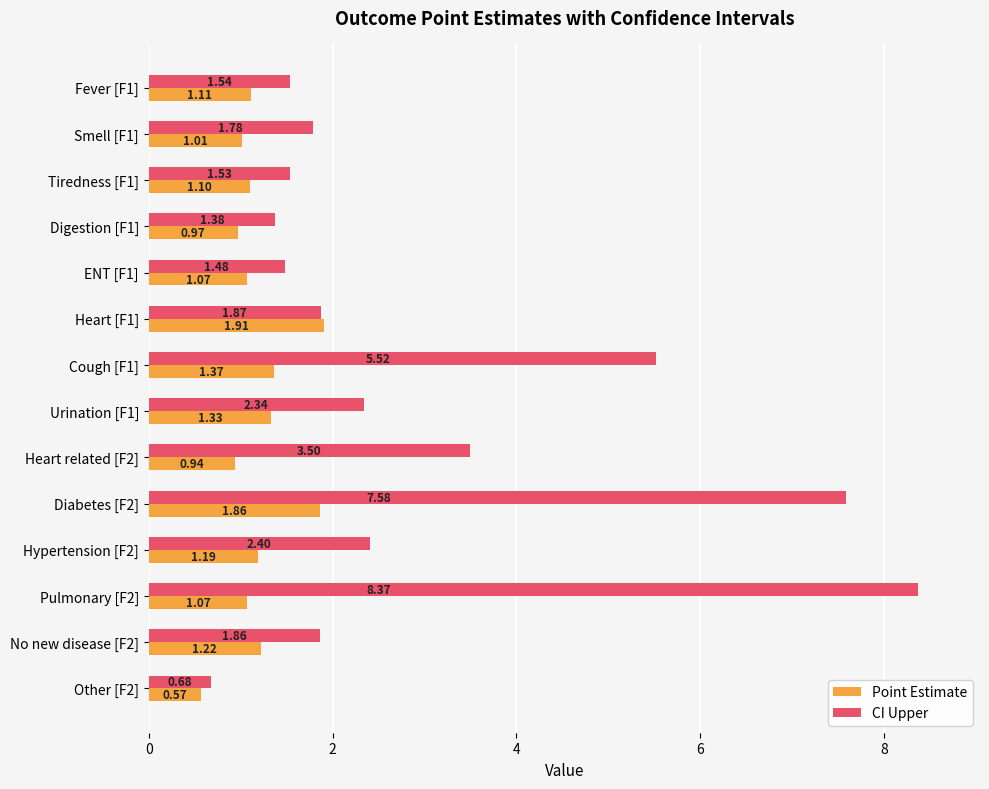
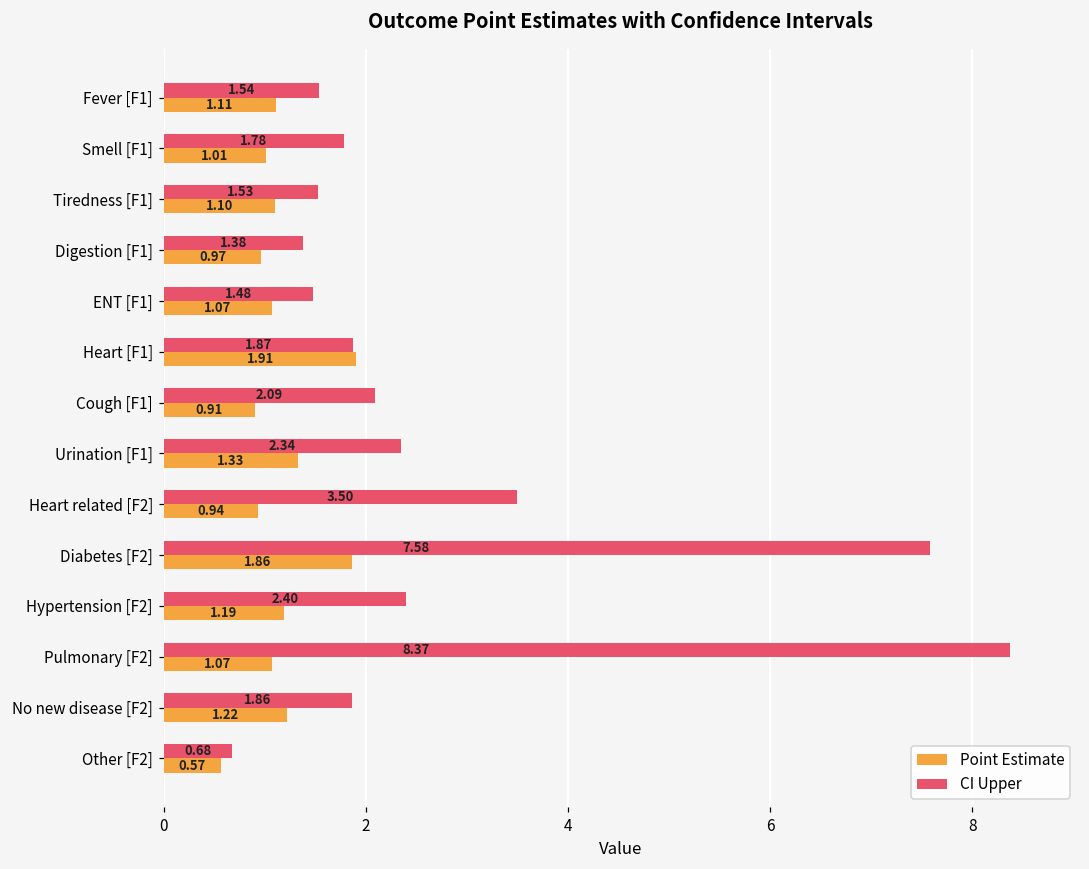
CI Upper, Cough [F1]: 5.52 -> 2.09
Point Estimate, Cough [F1]: 1.37 -> 0.91
